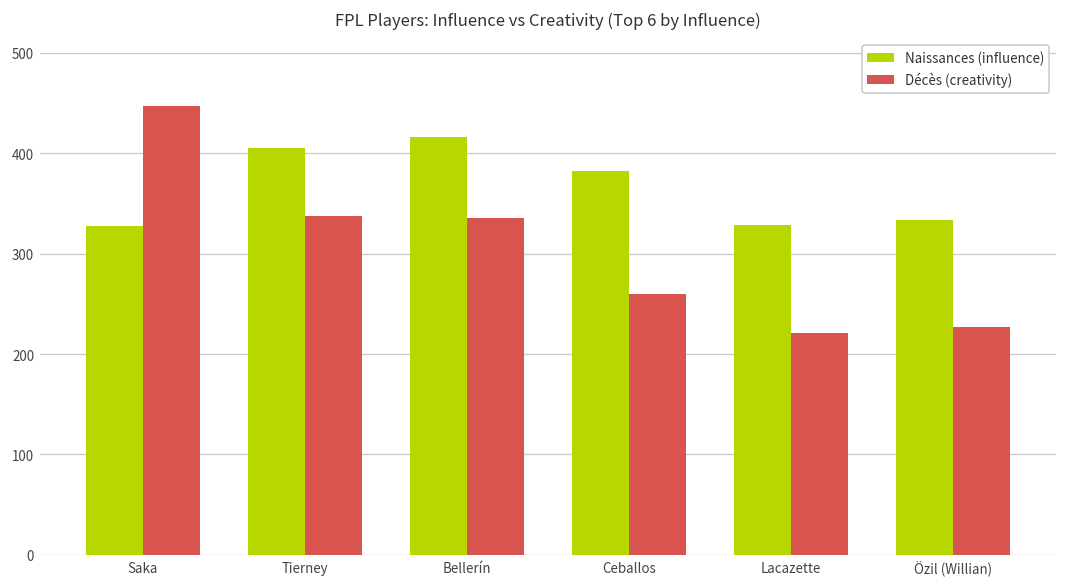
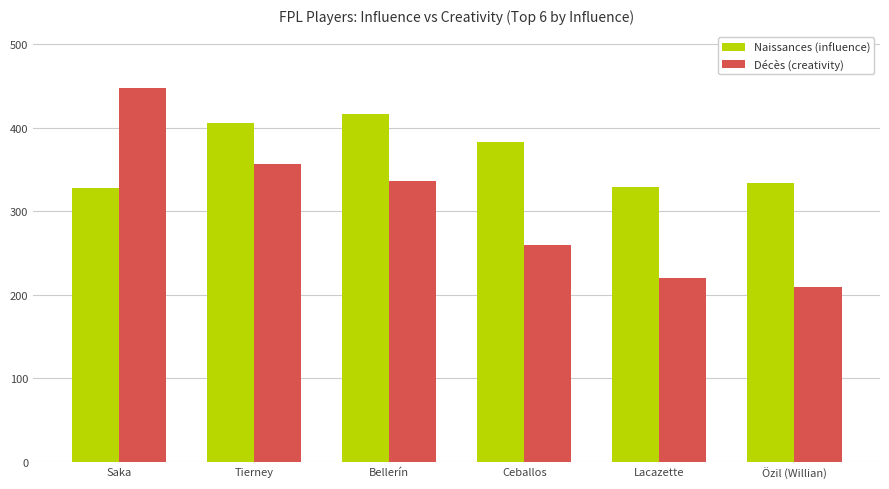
Décès (creativity), Tierney: 340 -> 360
Décès (creativity), Özil (Willian): 230 -> 210
